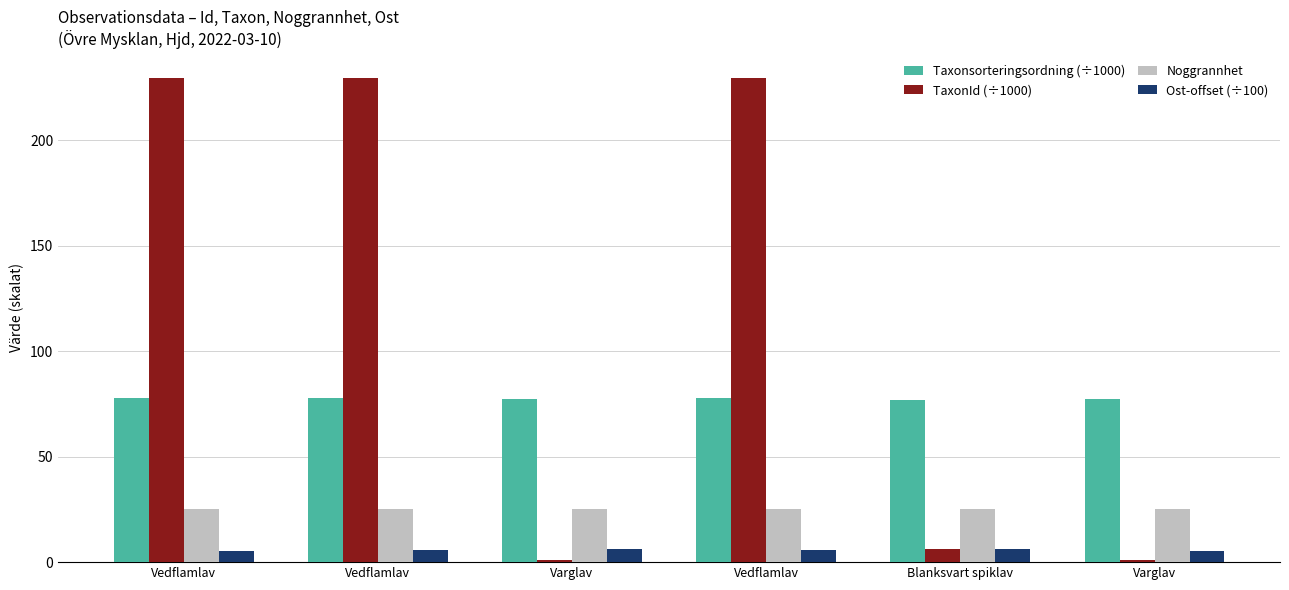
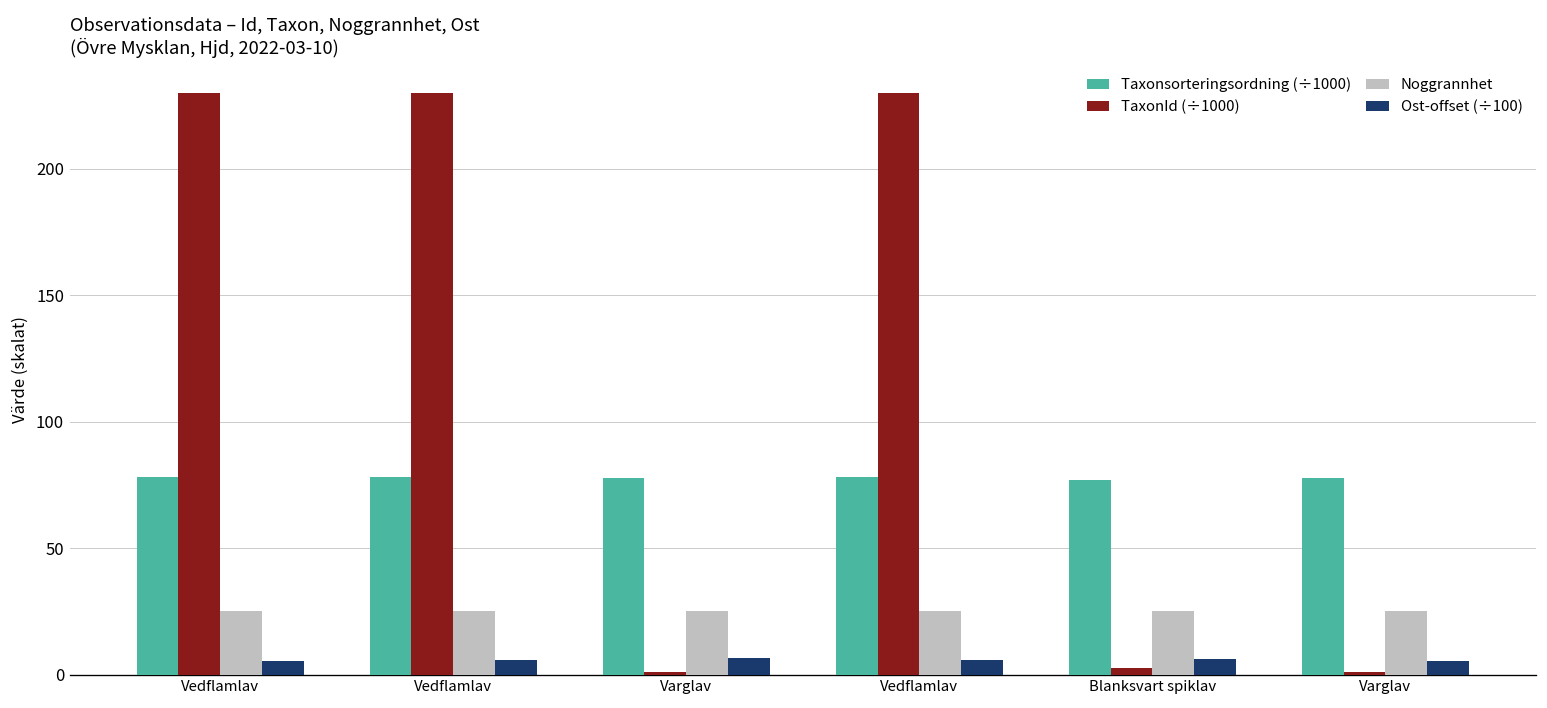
TaxonId (÷1000), Blanksvart spiklav: 6 -> 3
